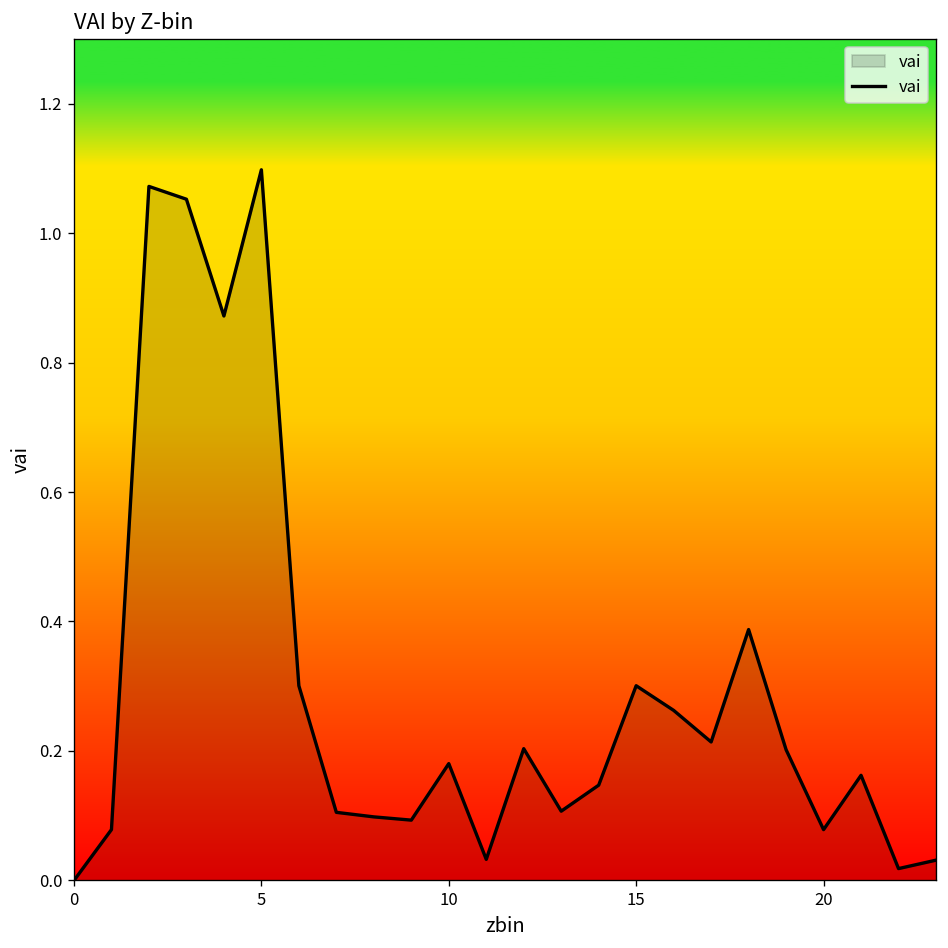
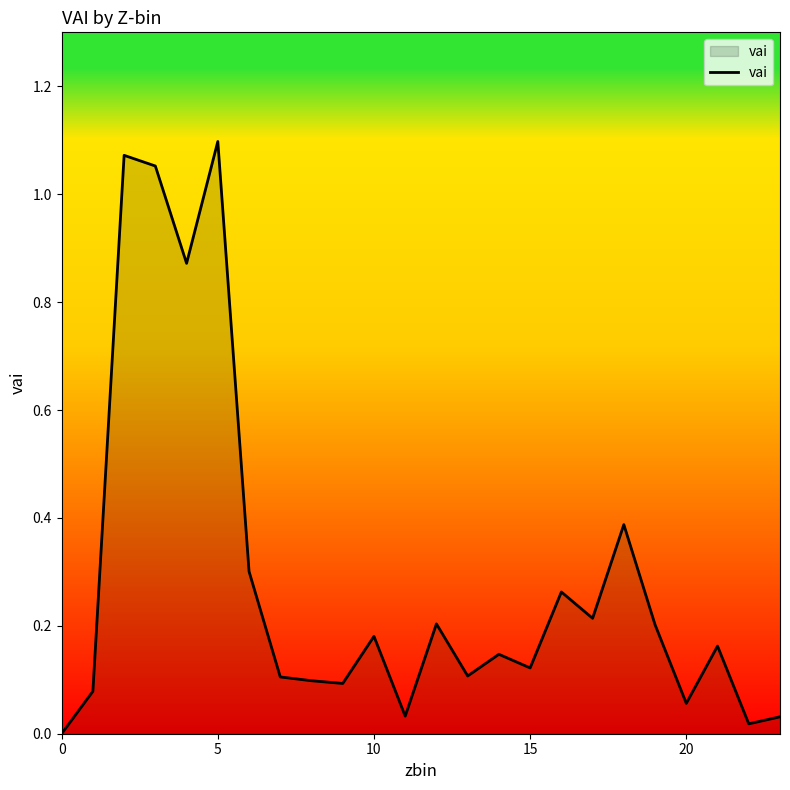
15: 0.30 -> 0.12
20: 0.08 -> 0.06
